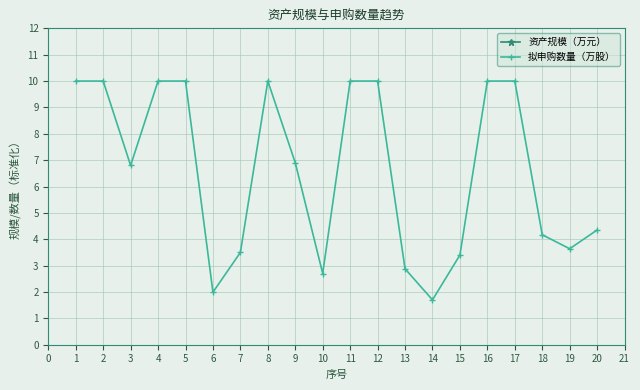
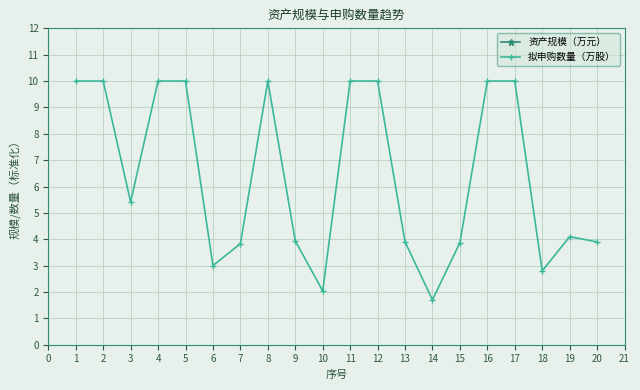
拟申购数量（万股）, 3: 6.8 -> 5.4
拟申购数量（万股）, 6: 2.0 -> 3.0
拟申购数量（万股）, 7: 3.5 -> 3.8
拟申购数量（万股）, 9: 6.9 -> 3.9
拟申购数量（万股）, 10: 2.7 -> 2.0
拟申购数量（万股）, 13: 2.9 -> 3.9
拟申购数量（万股）, 15: 3.4 -> 3.9
拟申购数量（万股）, 18: 4.2 -> 2.8
拟申购数量（万股）, 19: 3.6 -> 4.1
拟申购数量（万股）, 20: 4.4 -> 3.9
